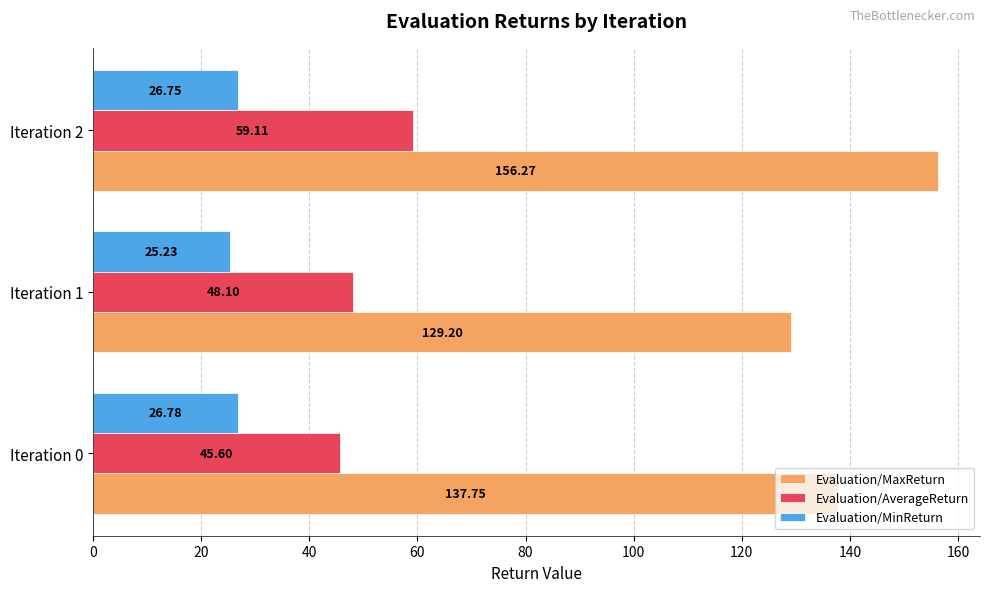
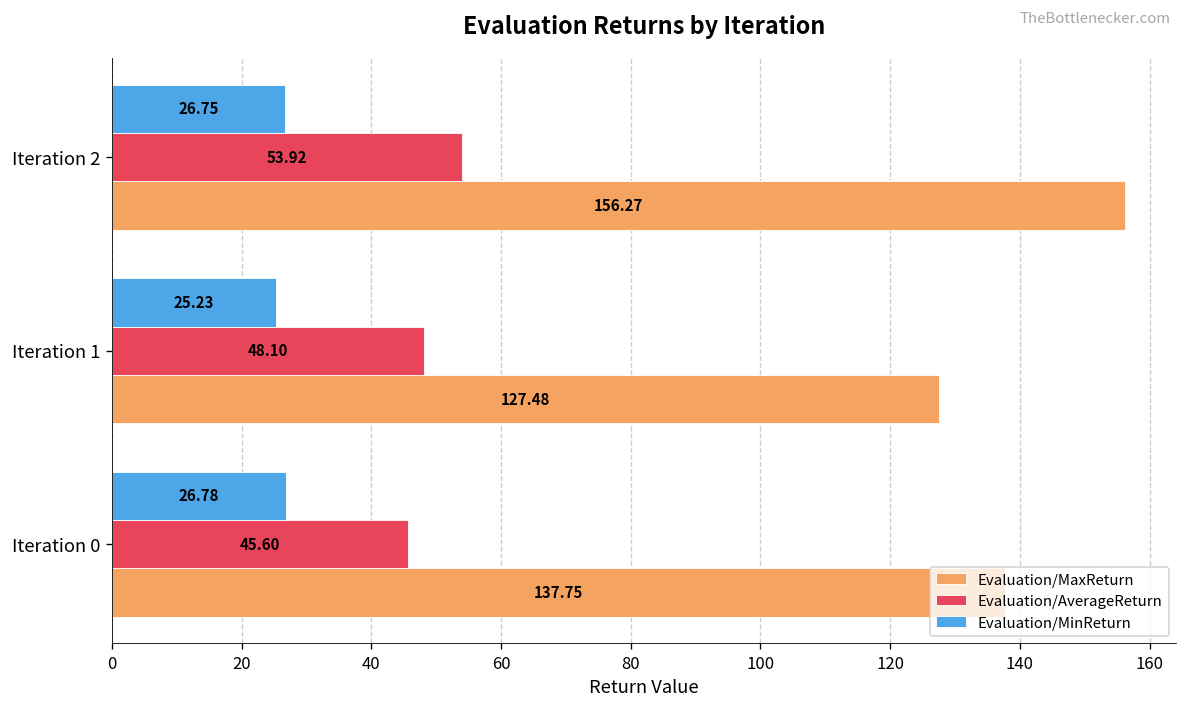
Evaluation/AverageReturn, Iteration 2: 59.11 -> 53.92
Evaluation/MaxReturn, Iteration 1: 129.20 -> 127.48
